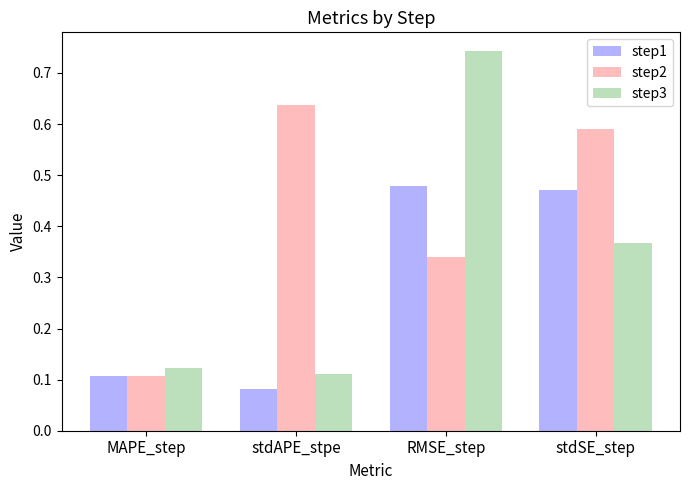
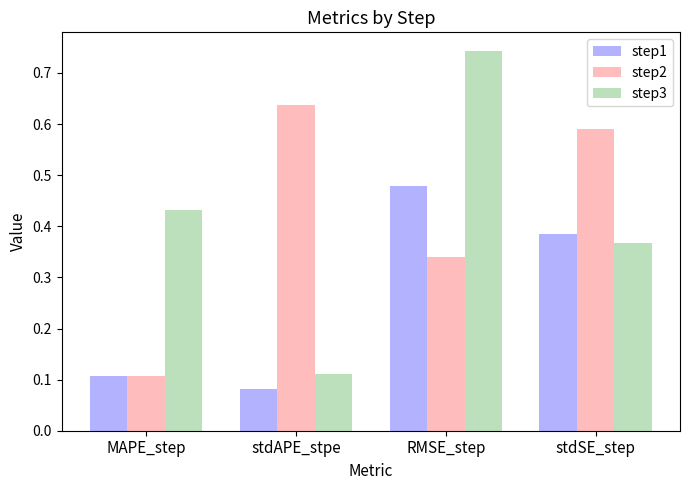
step3, MAPE_step: 0.12 -> 0.43
step1, stdSE_step: 0.47 -> 0.38
